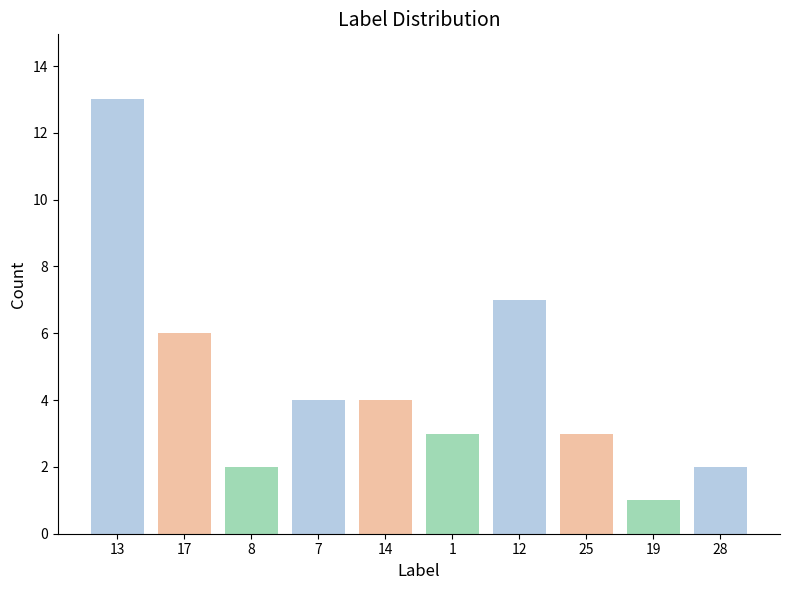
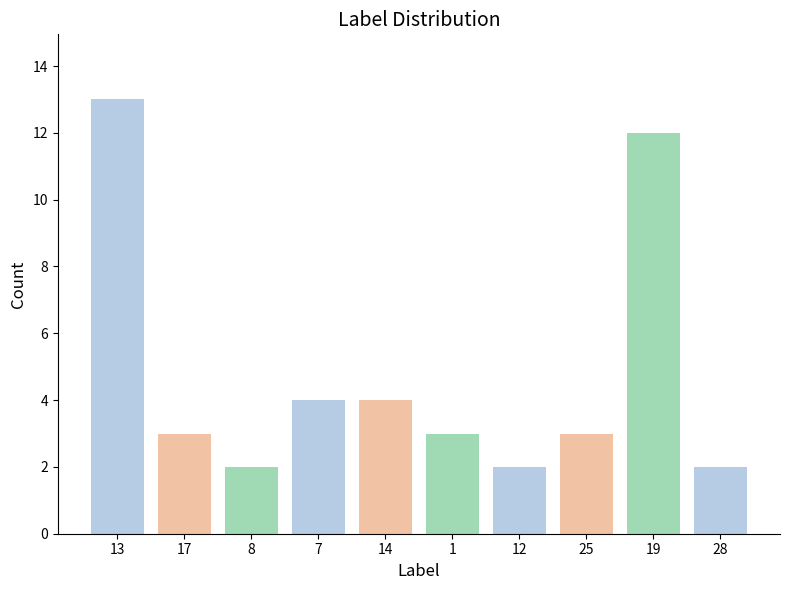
17: 6 -> 3
12: 7 -> 2
19: 1 -> 12
